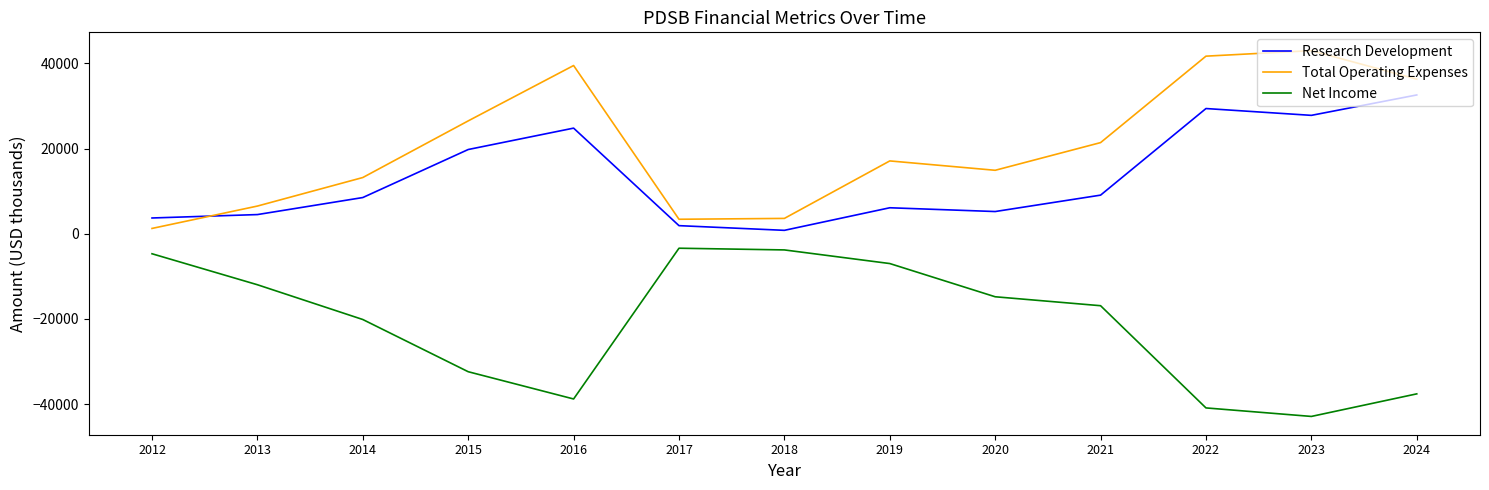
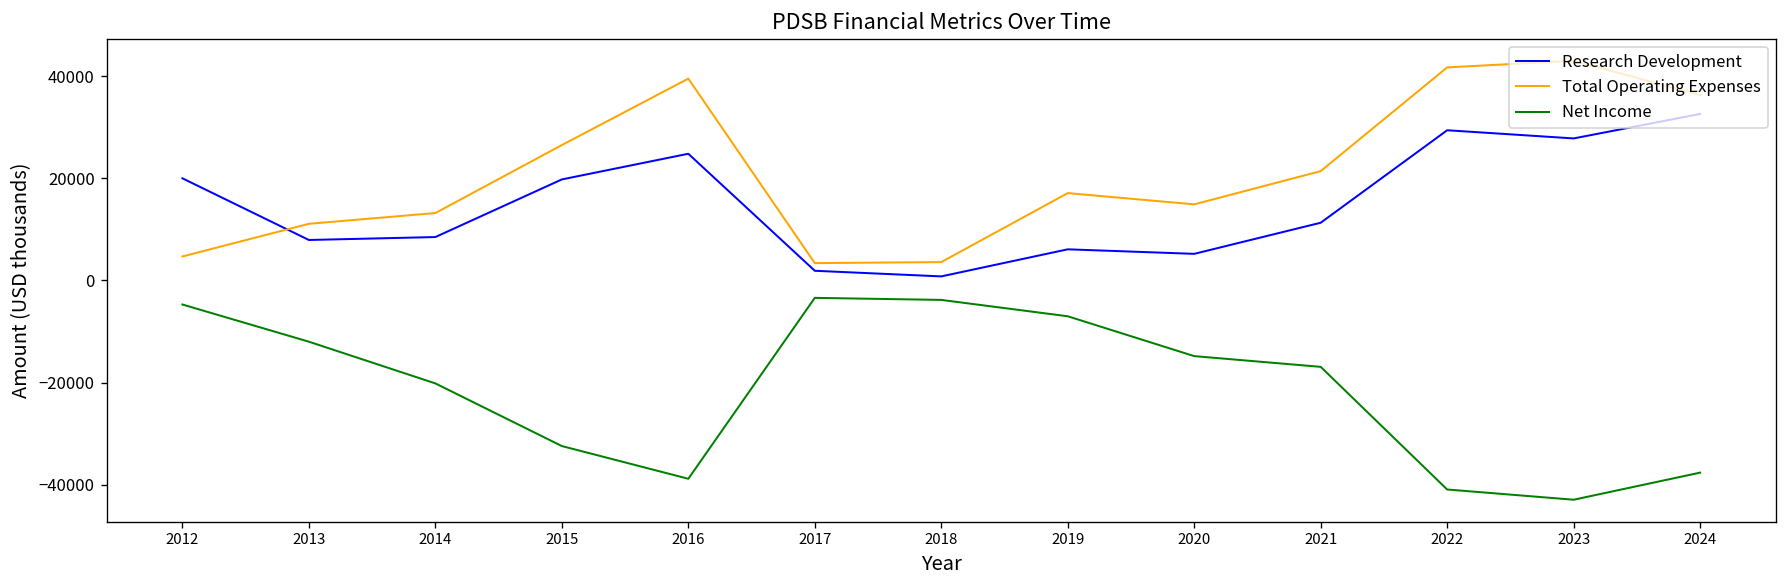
Research Development, 2012: 4000 -> 20000
Total Operating Expenses, 2012: 1000 -> 5000
Research Development, 2013: 5000 -> 8000
Total Operating Expenses, 2013: 7000 -> 11000
Research Development, 2021: 9000 -> 11000
